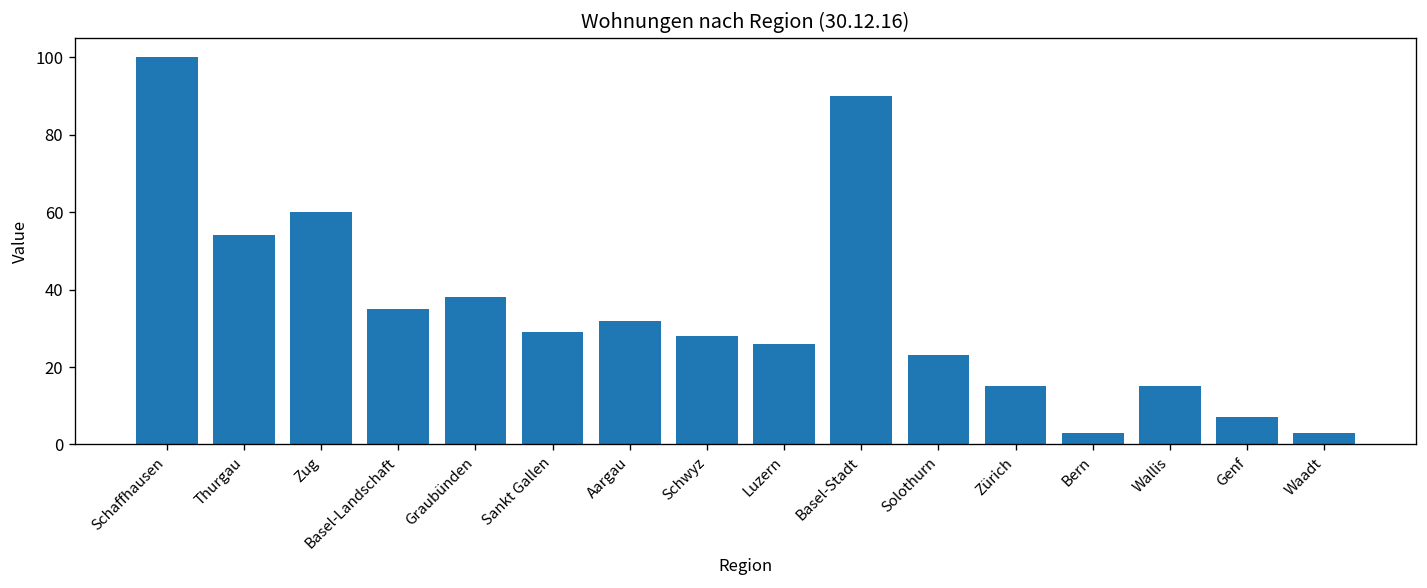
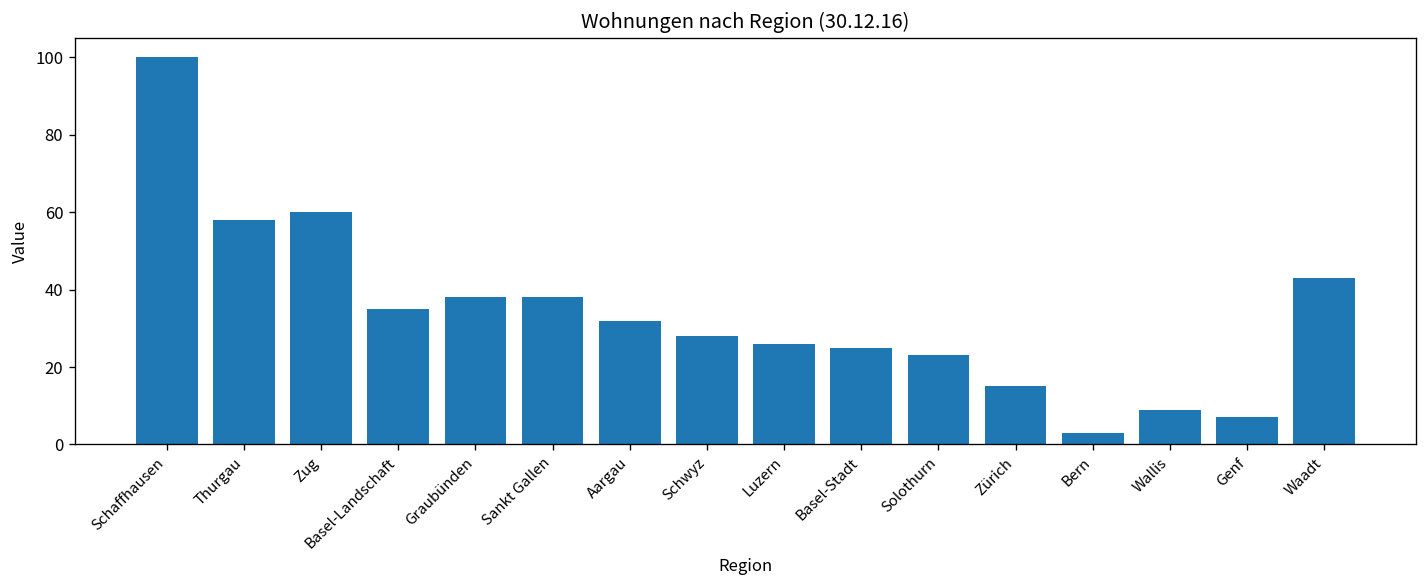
Thurgau: 54 -> 58
Sankt Gallen: 29 -> 38
Basel-Stadt: 90 -> 25
Wallis: 15 -> 9
Waadt: 3 -> 43
